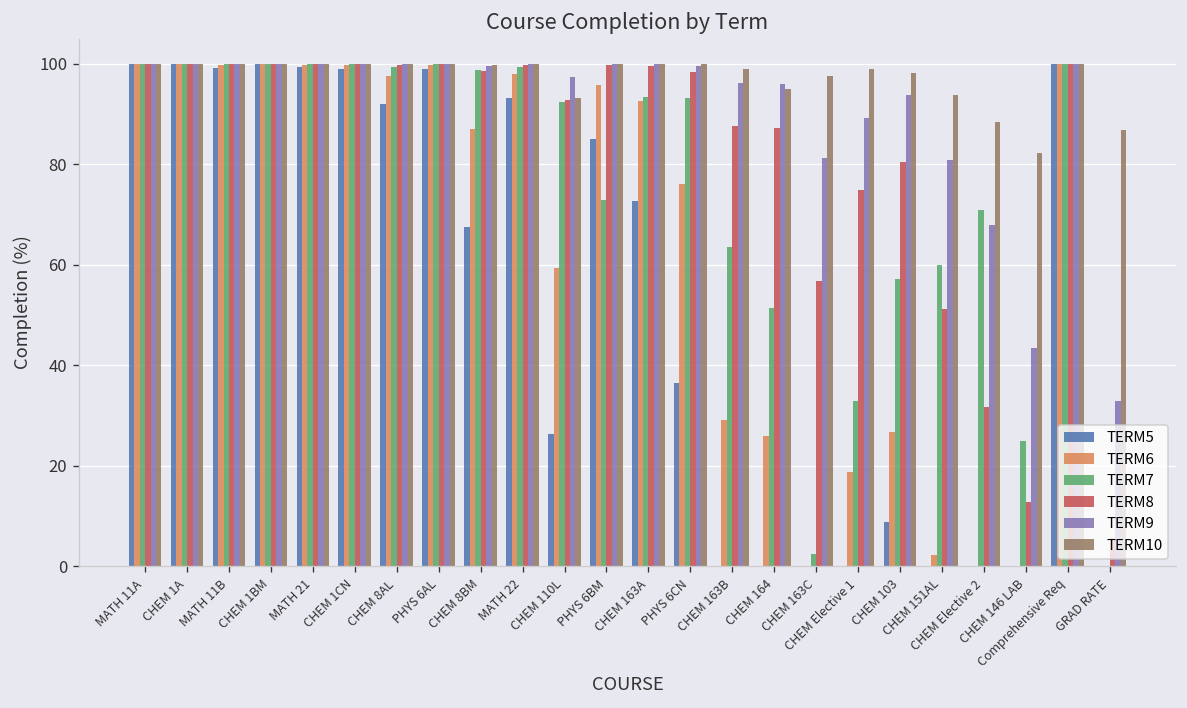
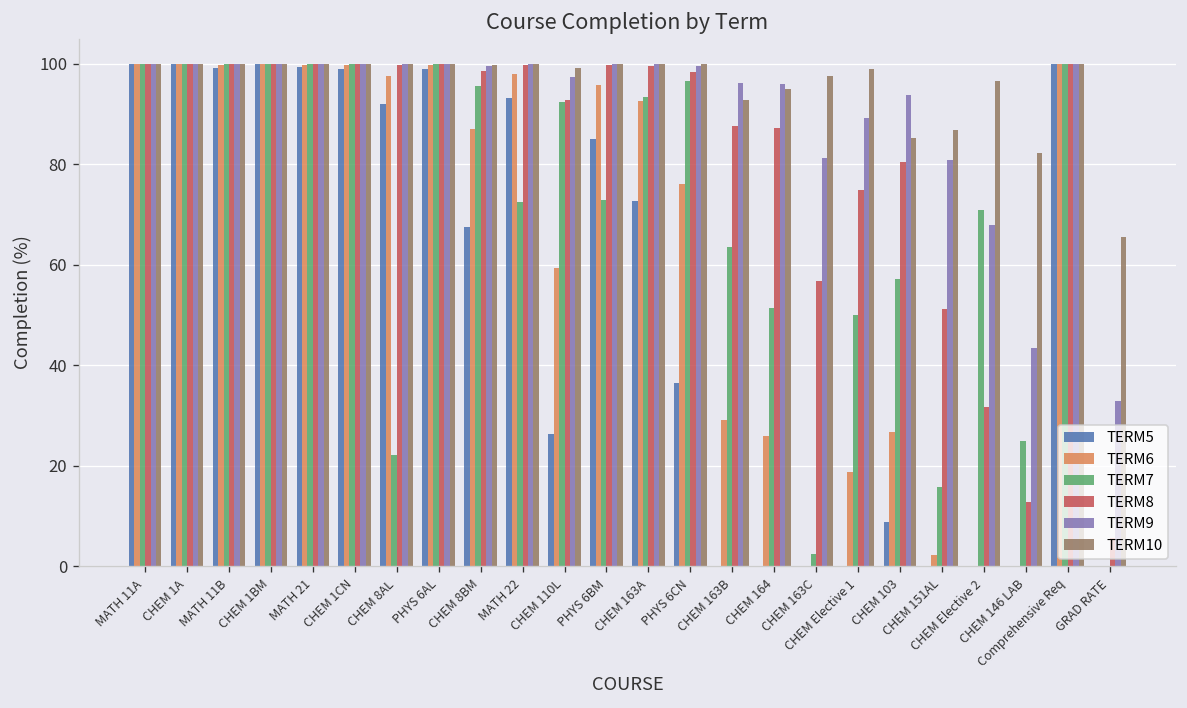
TERM7, CHEM 8AL: 99 -> 22
TERM7, CHEM 8BM: 99 -> 96
TERM7, MATH 22: 99 -> 72
TERM10, CHEM 110L: 93 -> 99
TERM7, PHYS 6CN: 93 -> 97
TERM10, CHEM 163B: 99 -> 93
TERM7, CHEM Elective 1: 33 -> 50
TERM10, CHEM 103: 98 -> 85
TERM7, CHEM 151AL: 60 -> 16
TERM10, CHEM 151AL: 94 -> 87
TERM10, CHEM Elective 2: 88 -> 97
TERM10, GRAD RATE: 87 -> 66
